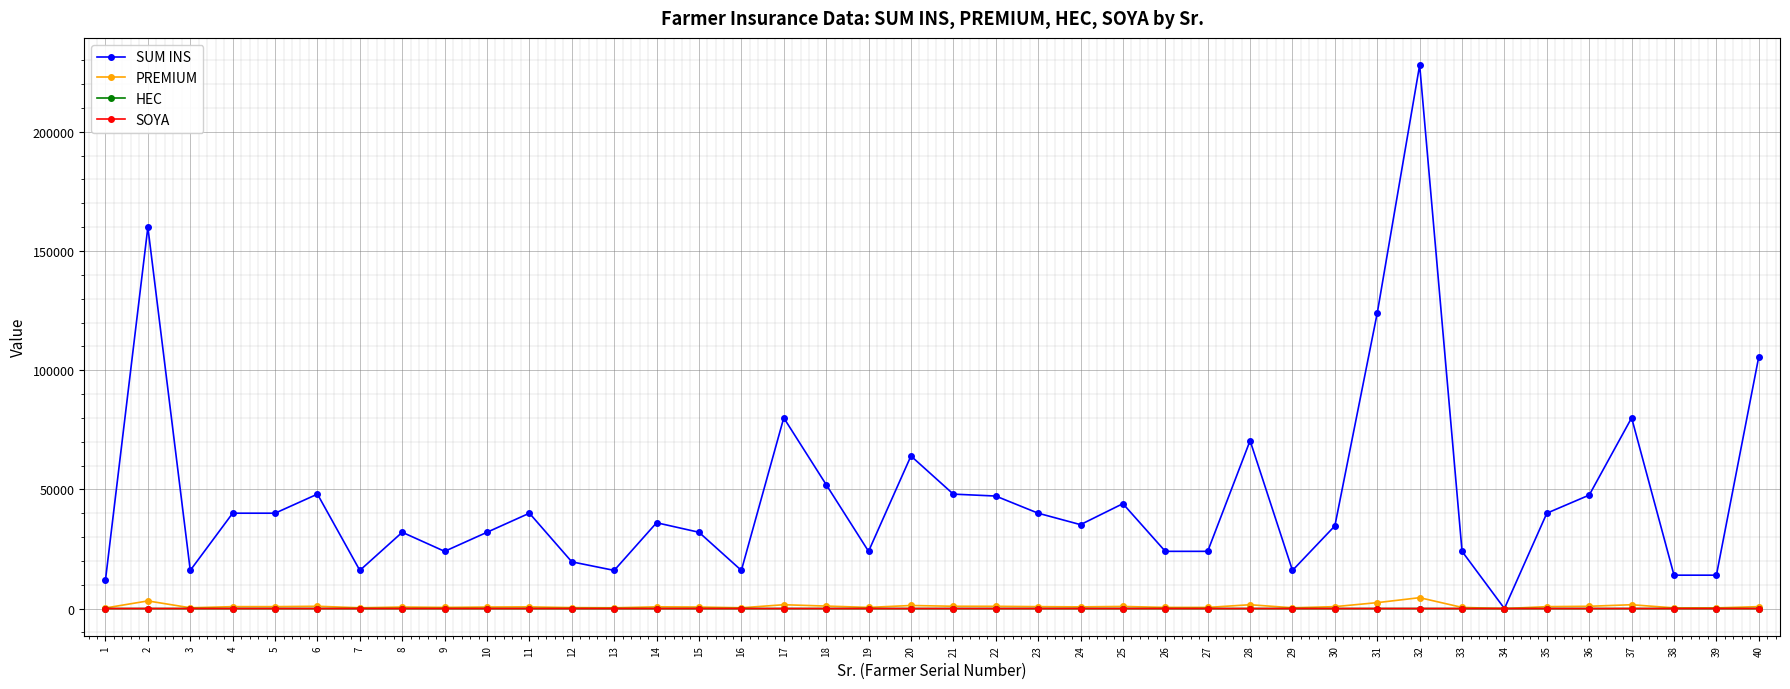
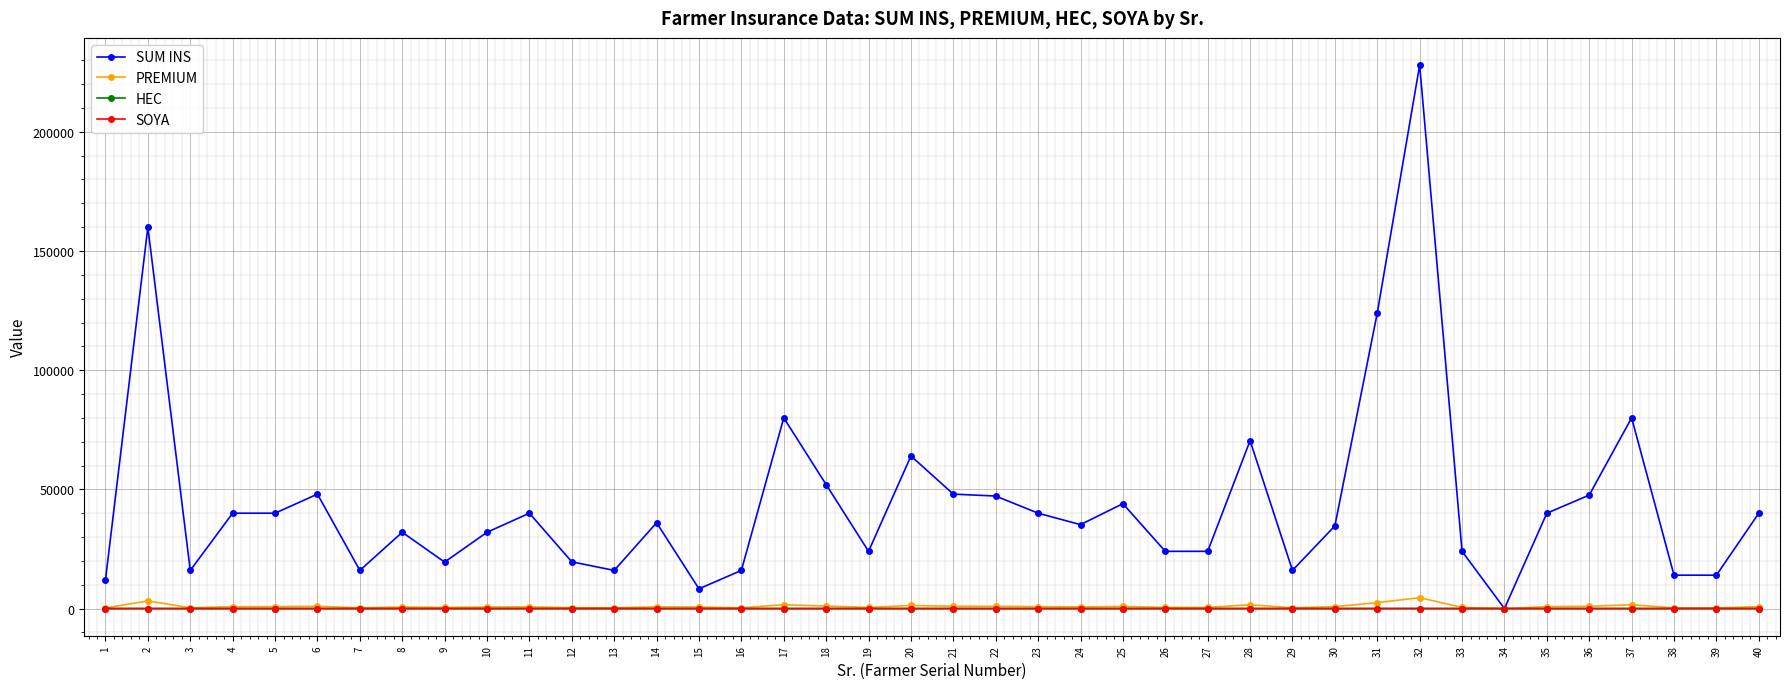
SUM INS, 9: 24000 -> 19000
SUM INS, 15: 32000 -> 8000
SUM INS, 40: 106000 -> 40000
